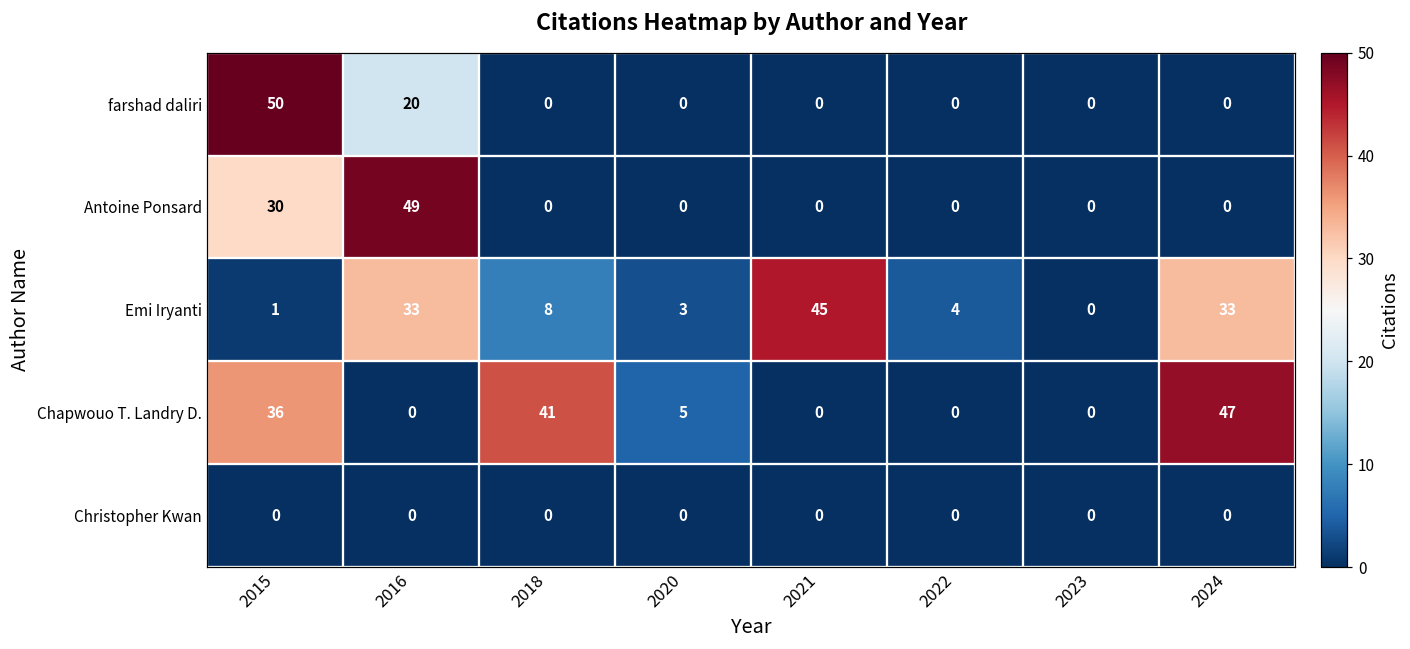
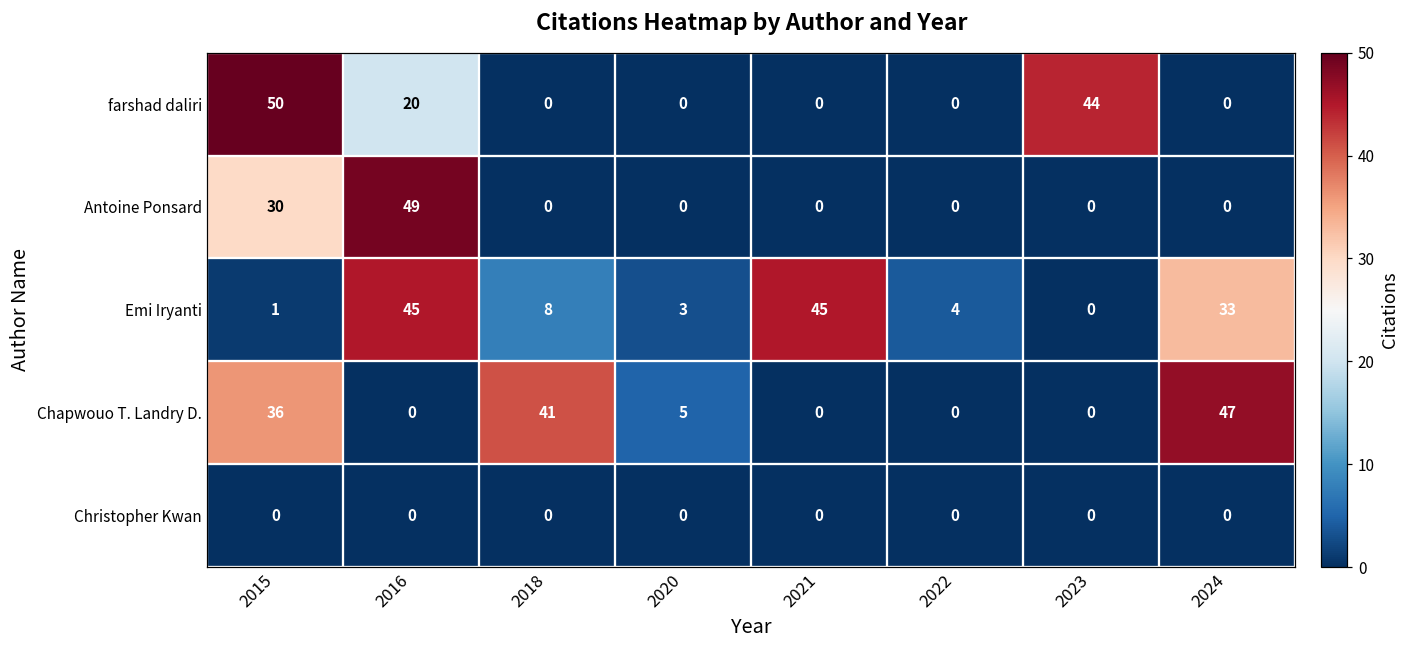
farshad daliri, 2023: 0 -> 44
Emi Iryanti, 2016: 33 -> 45
